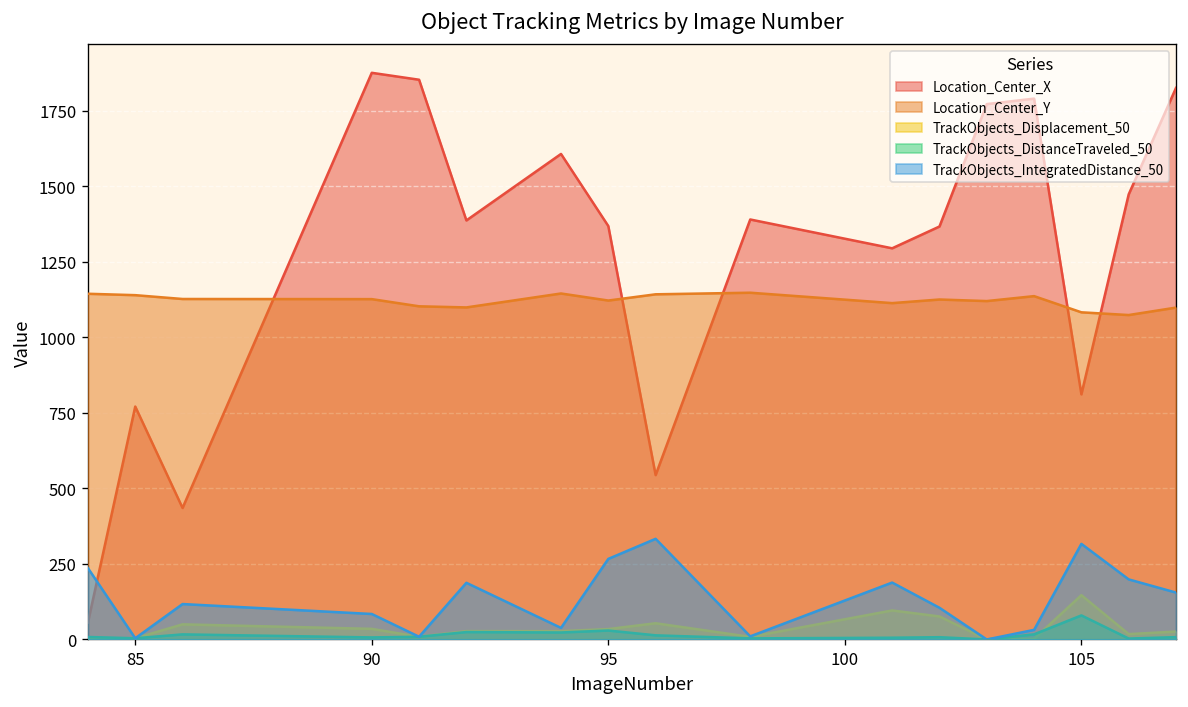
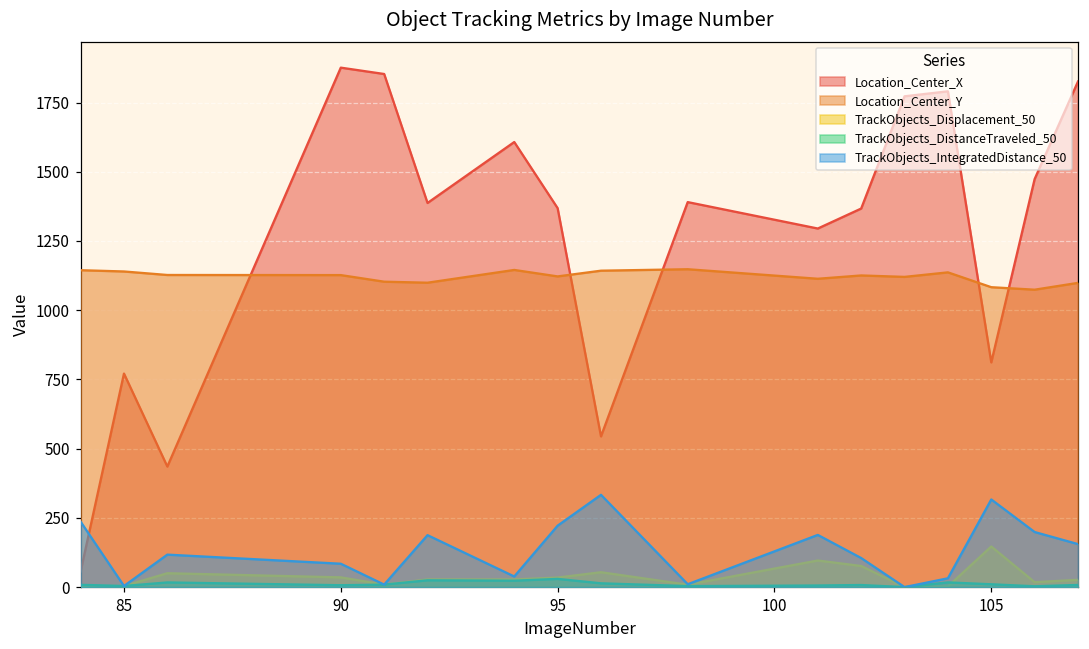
TrackObjects_IntegratedDistance_50, 95: 270 -> 220
TrackObjects_DistanceTraveled_50, 105: 80 -> 10
